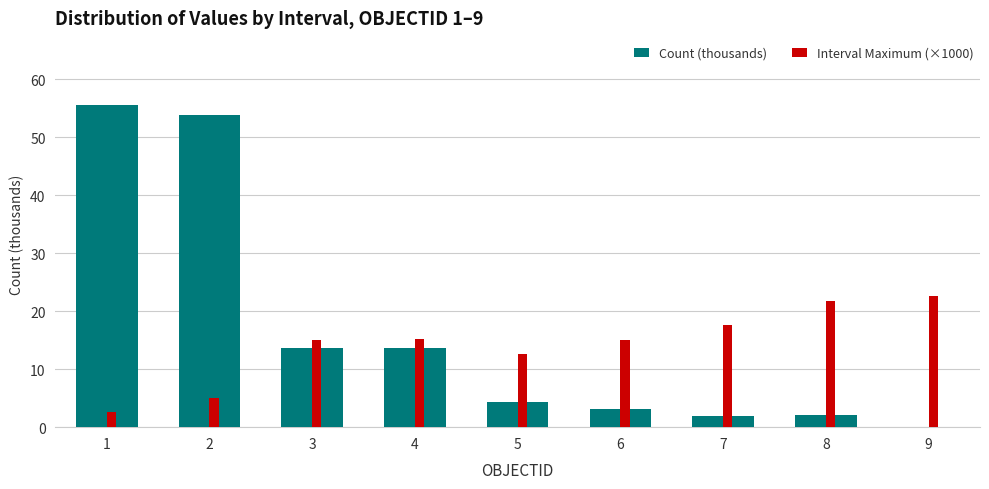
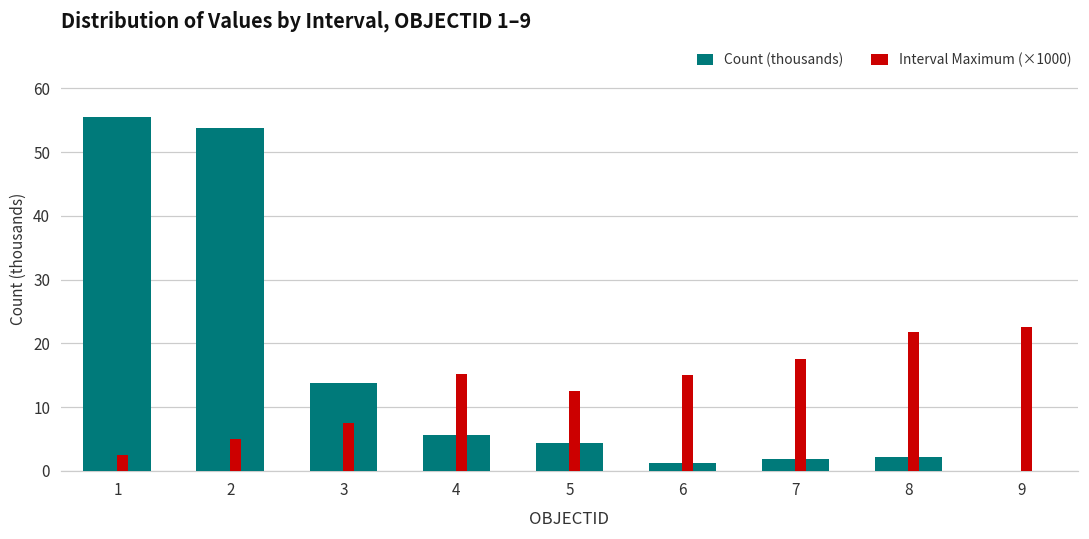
Interval Maximum (×1000), 3: 15 -> 8
Count (thousands), 4: 14 -> 6
Count (thousands), 6: 3 -> 1
